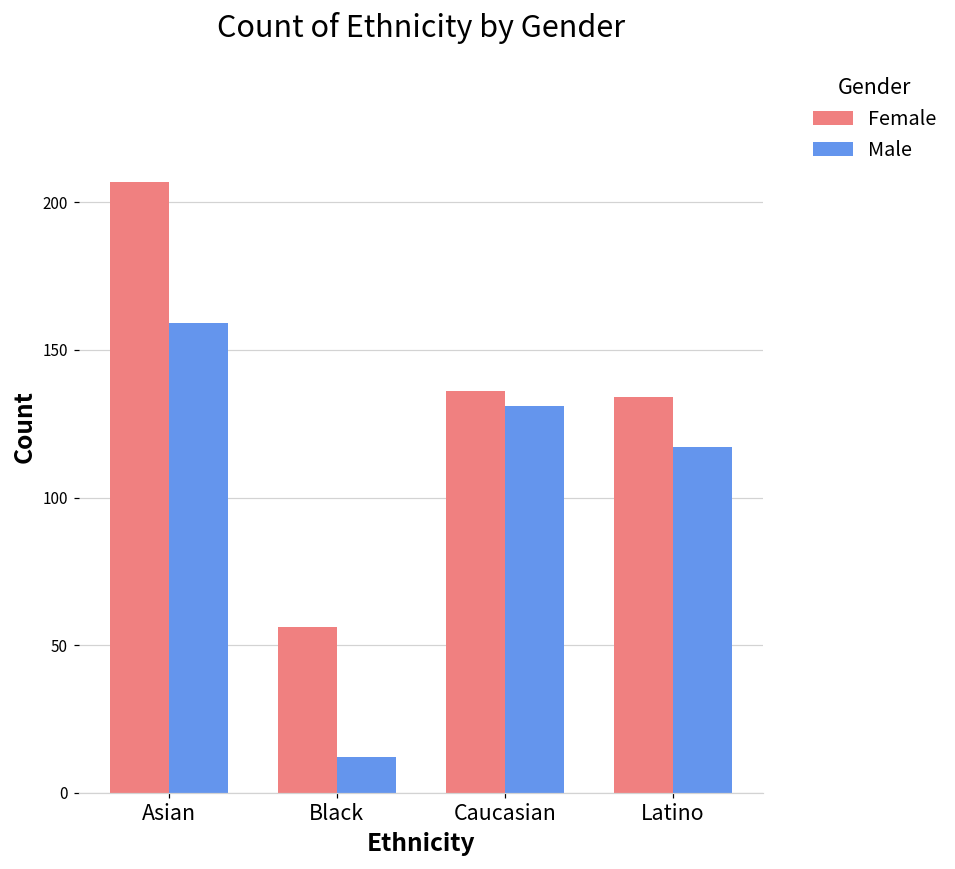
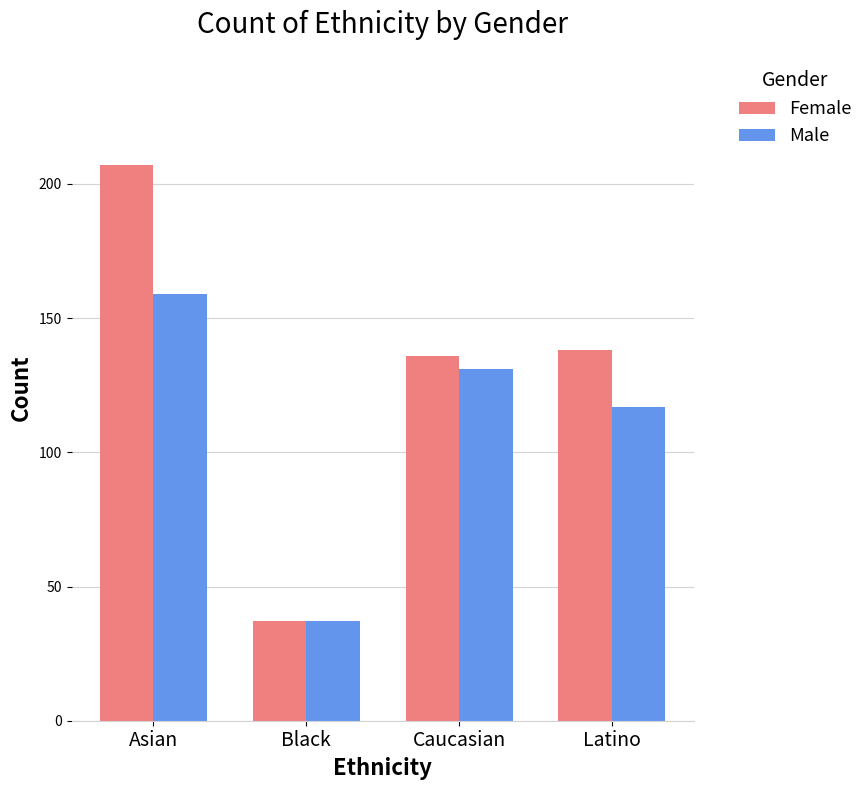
Female, Black: 56 -> 37
Male, Black: 12 -> 37
Female, Latino: 134 -> 138
